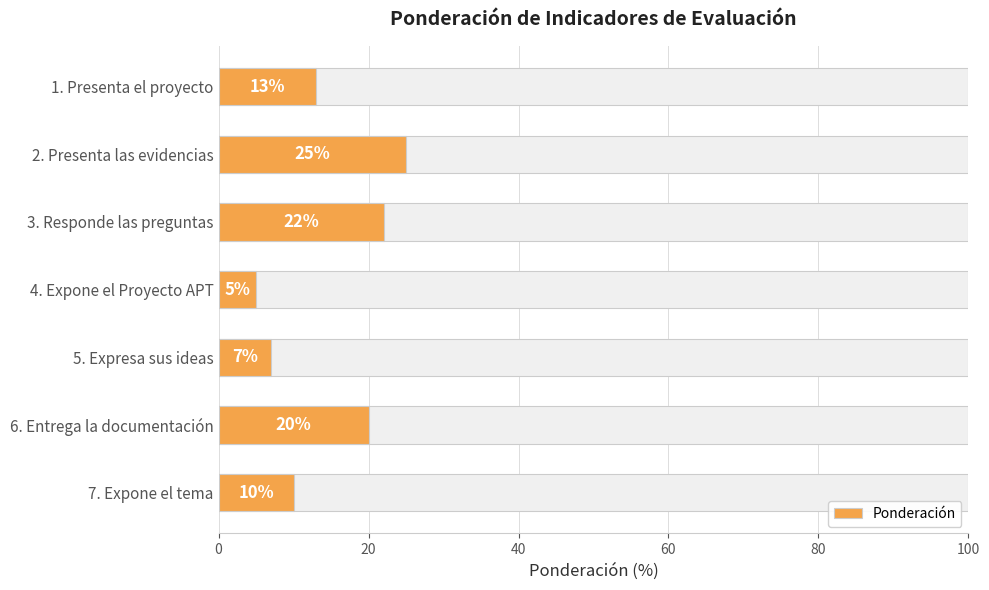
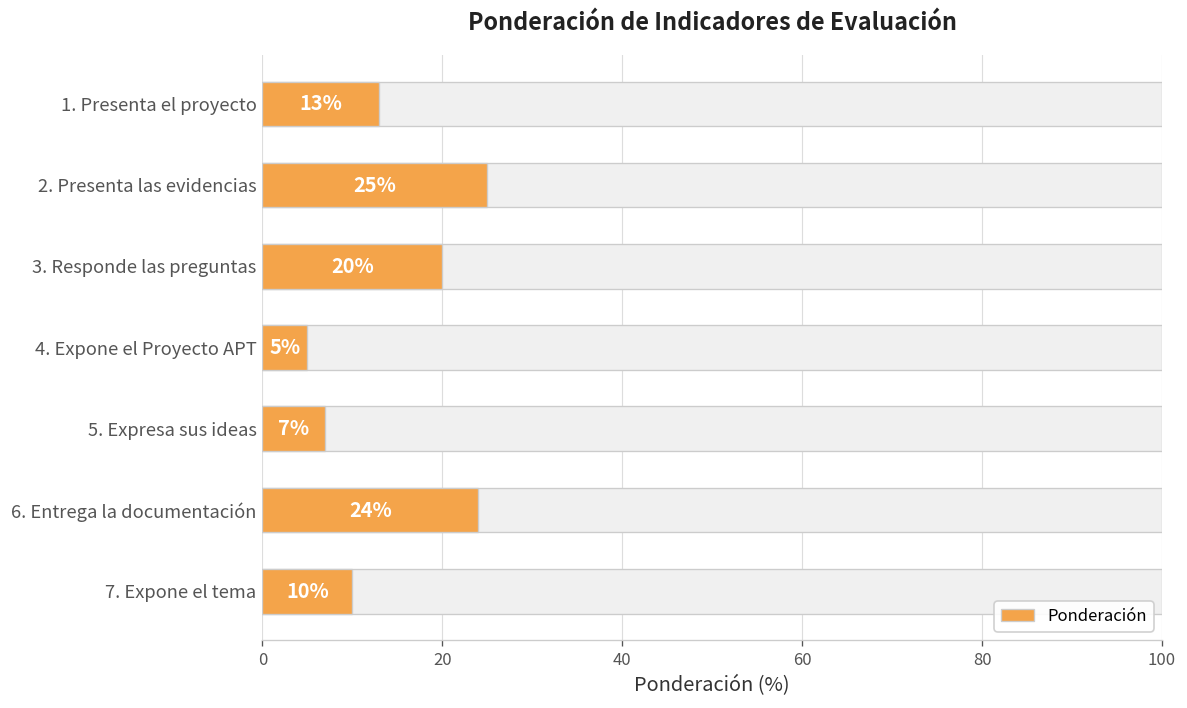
Ponderación, 3. Responde las preguntas: 22% -> 20%
Ponderación, 6. Entrega la documentación: 20% -> 24%
